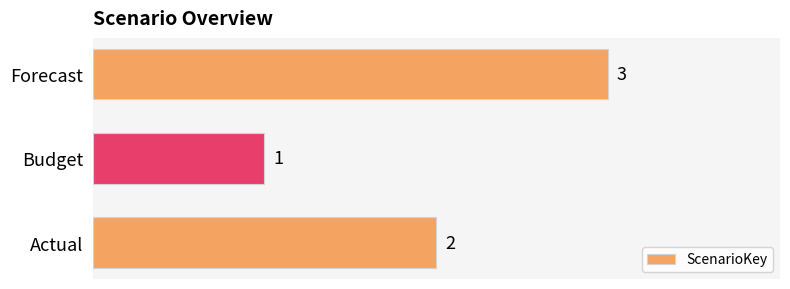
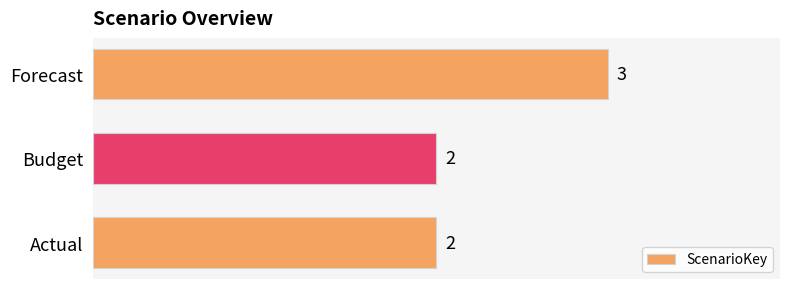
Budget: 1 -> 2
